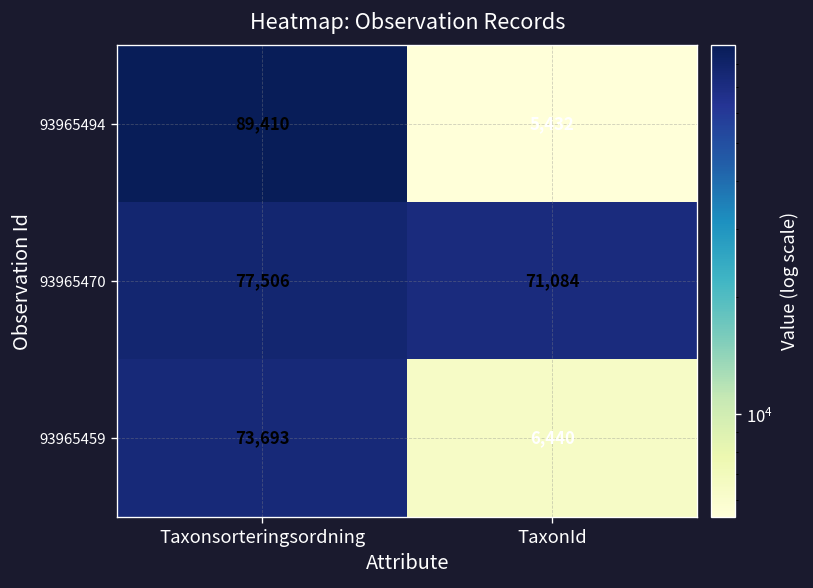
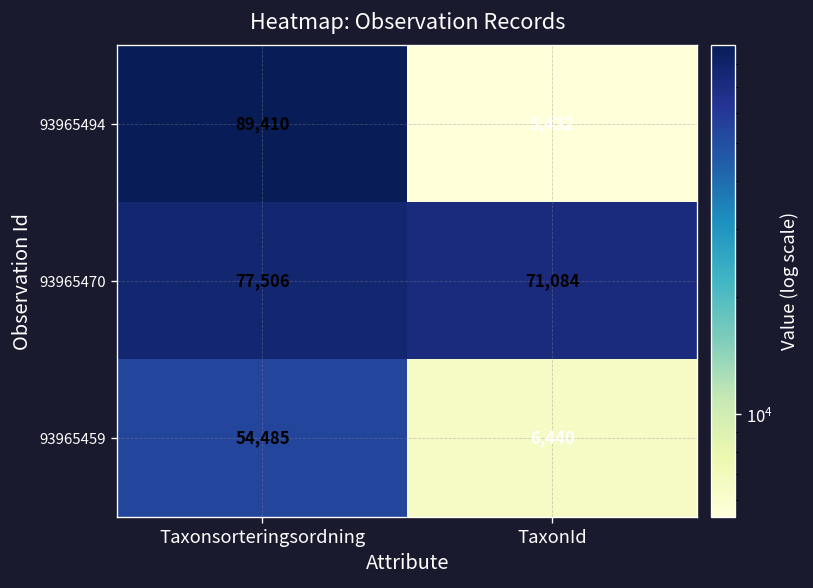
93965459, Taxonsorteringsordning: 73,693 -> 54,485
